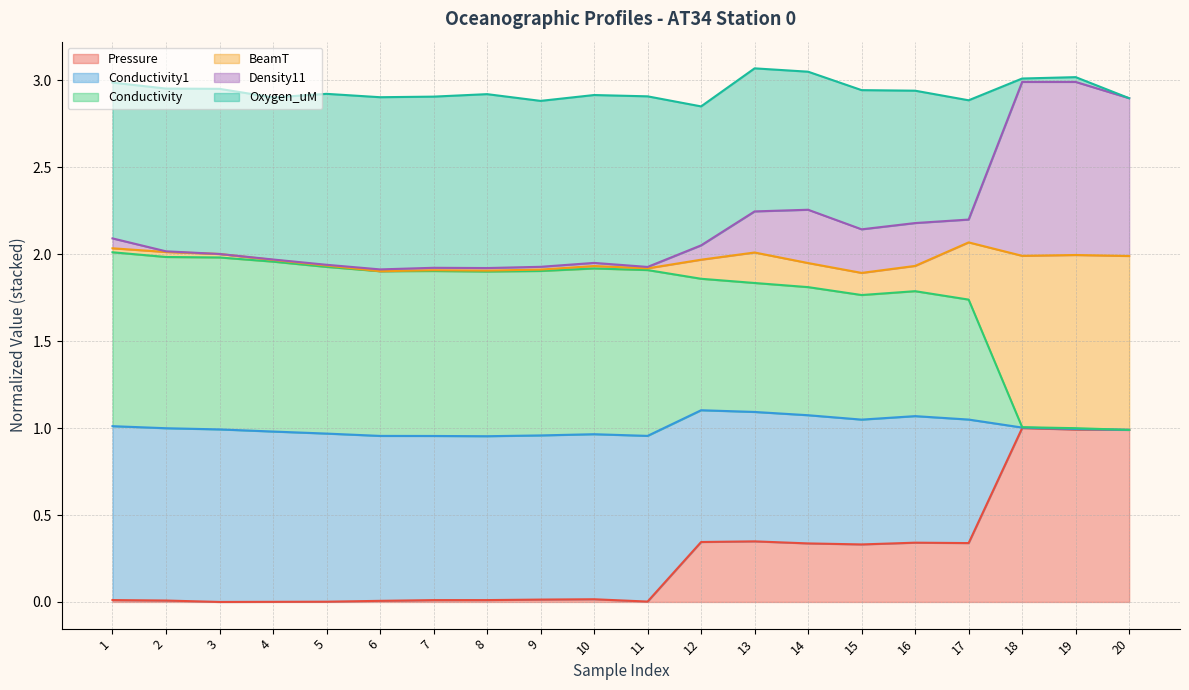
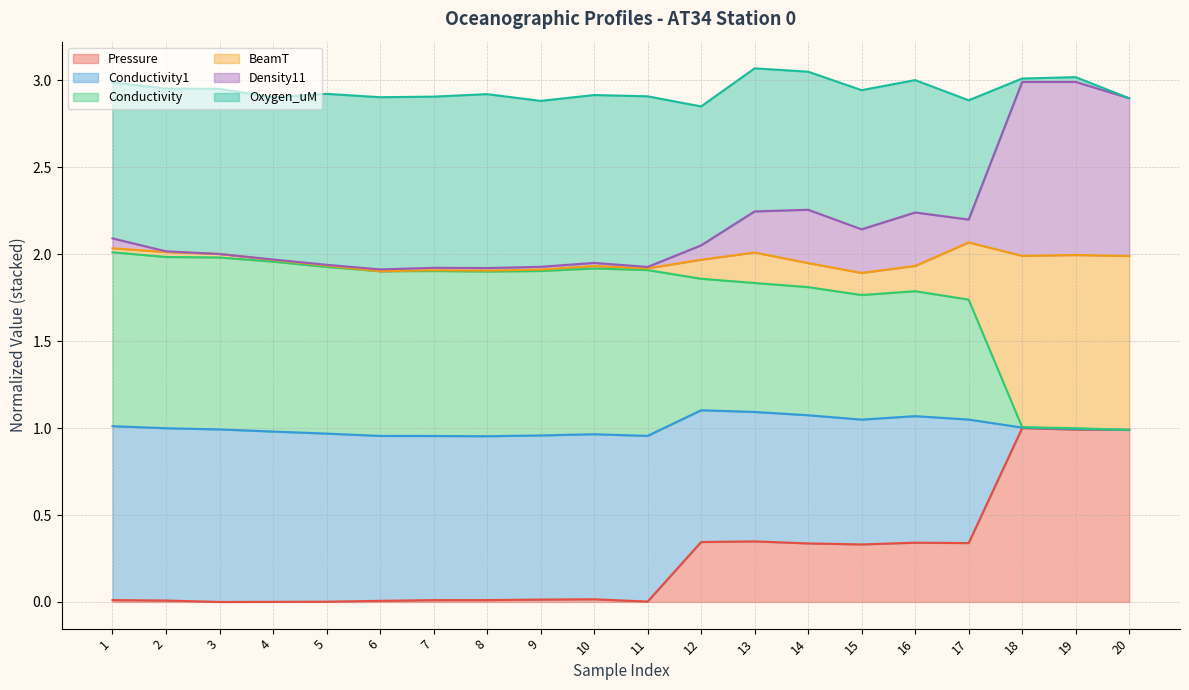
Density11, 16: 0.25 -> 0.31
